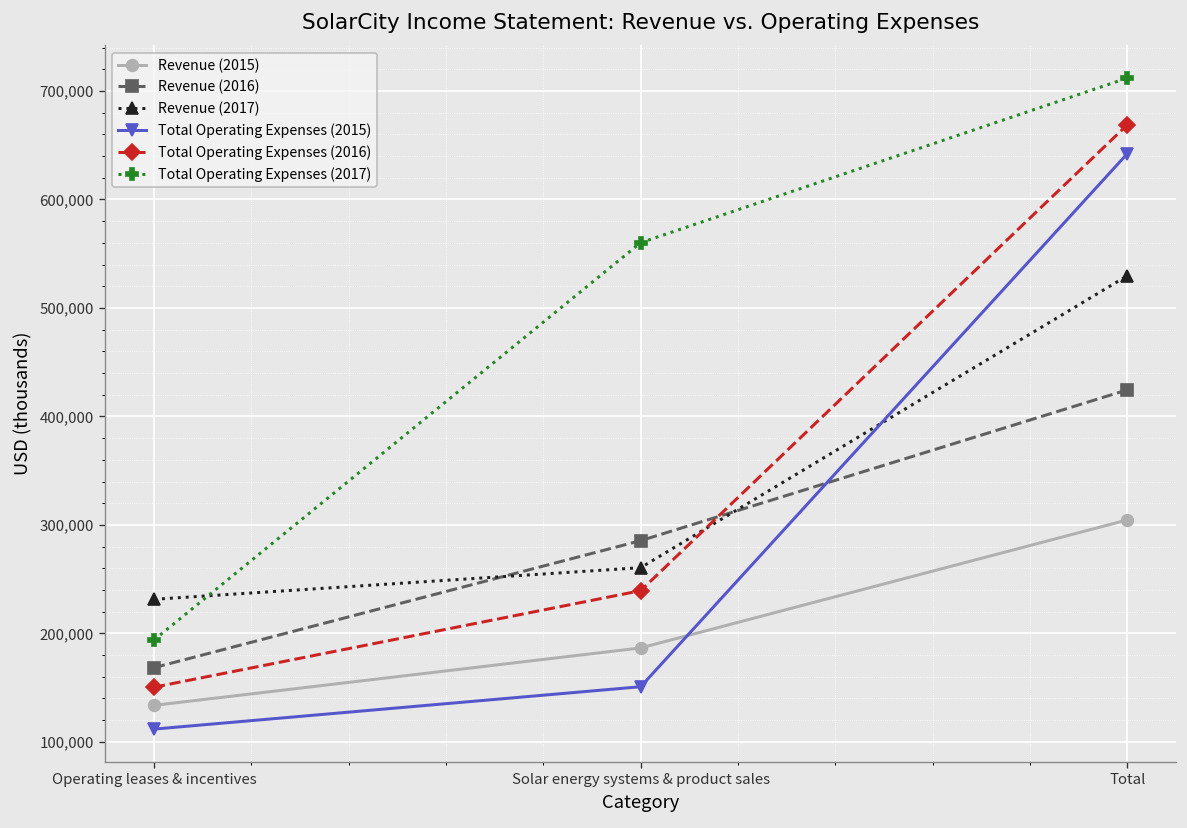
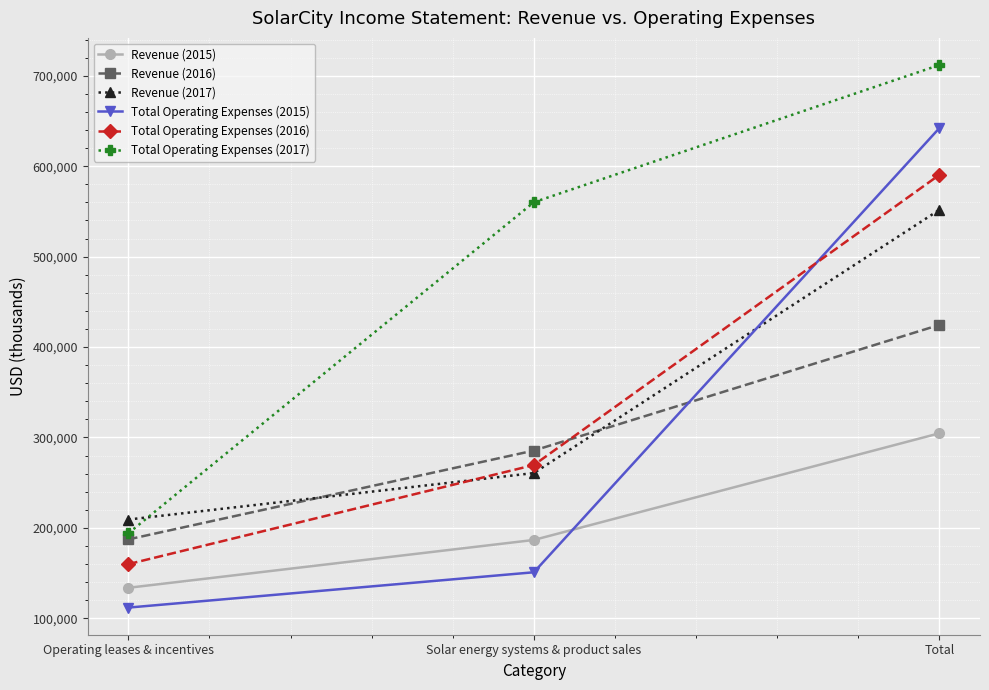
Revenue (2016), Operating leases & incentives: 170,000 -> 190,000
Revenue (2017), Operating leases & incentives: 230,000 -> 210,000
Total Operating Expenses (2016), Operating leases & incentives: 150,000 -> 160,000
Total Operating Expenses (2016), Solar energy systems & product sales: 240,000 -> 270,000
Revenue (2017), Total: 530,000 -> 550,000
Total Operating Expenses (2016), Total: 670,000 -> 590,000
